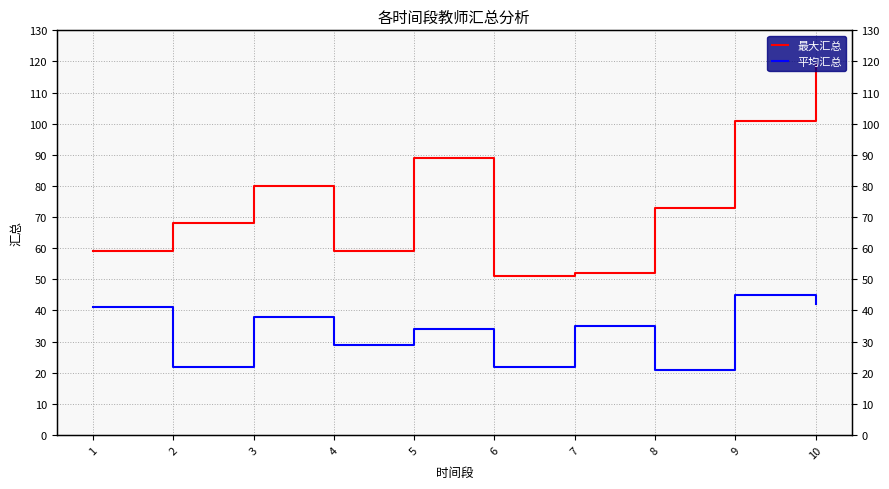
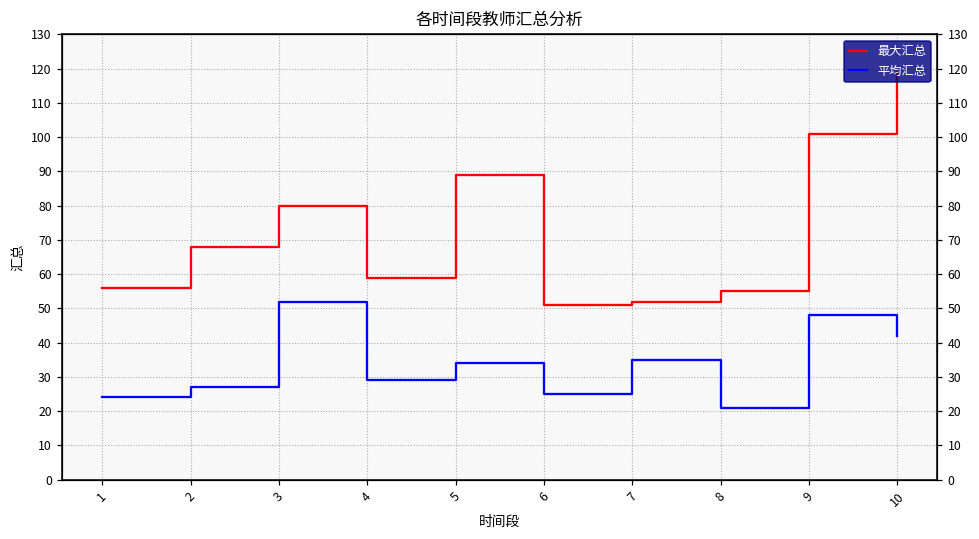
最大汇总, 1: 59 -> 56
平均汇总, 1: 41 -> 24
平均汇总, 2: 22 -> 27
平均汇总, 3: 38 -> 52
平均汇总, 6: 22 -> 25
最大汇总, 8: 73 -> 55
平均汇总, 9: 45 -> 48
